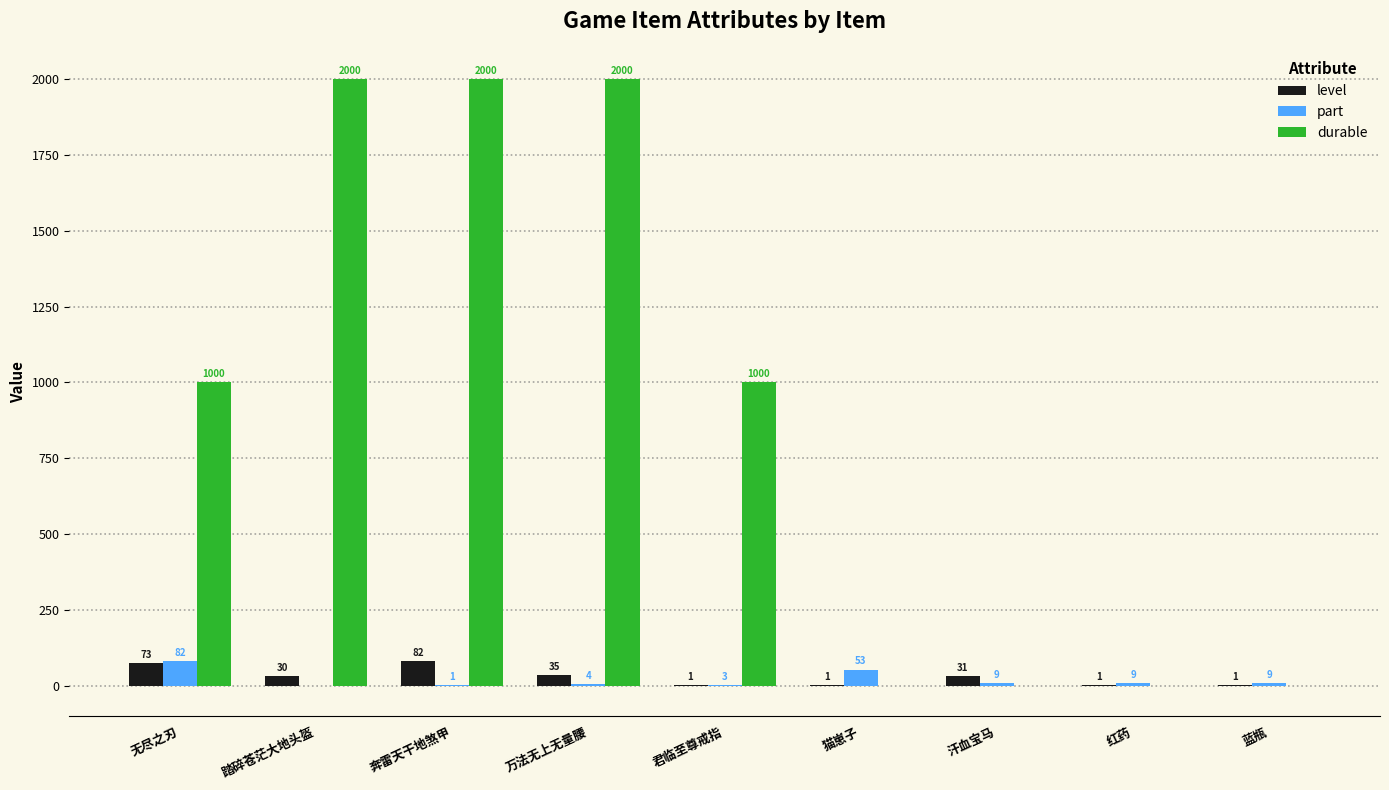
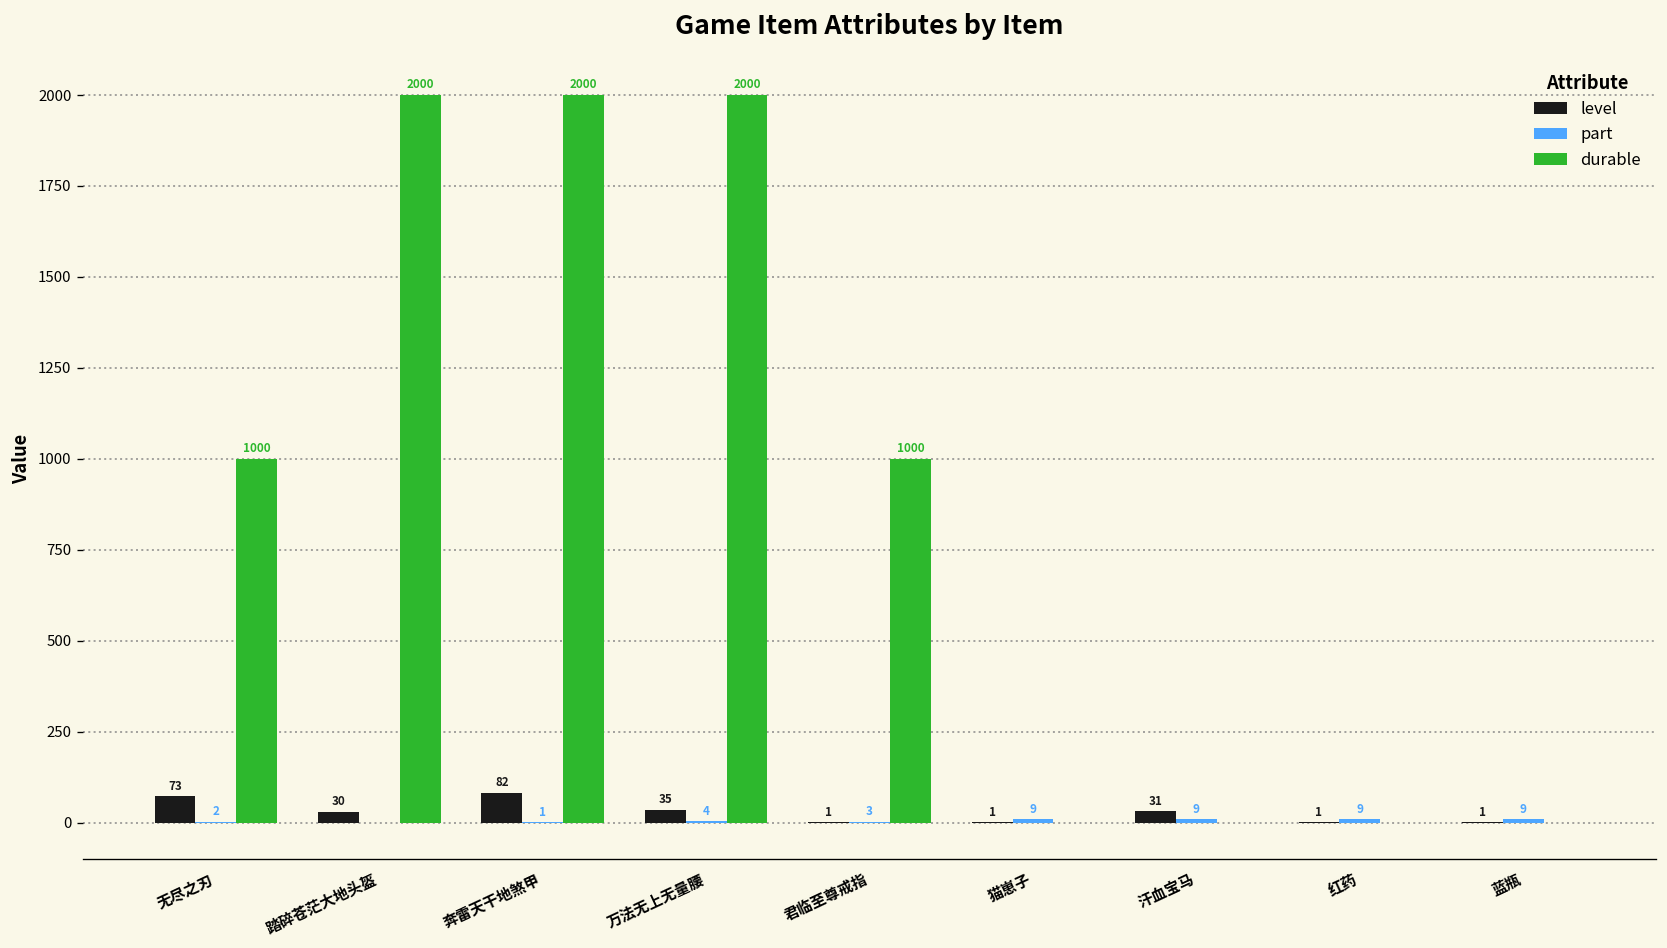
part, 无尽之刃: 82 -> 2
part, 猫崽子: 53 -> 9
